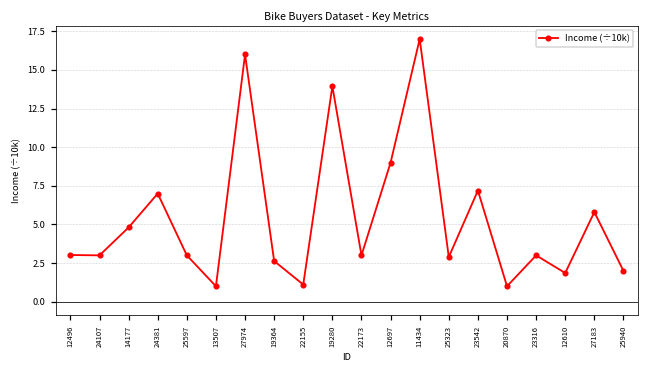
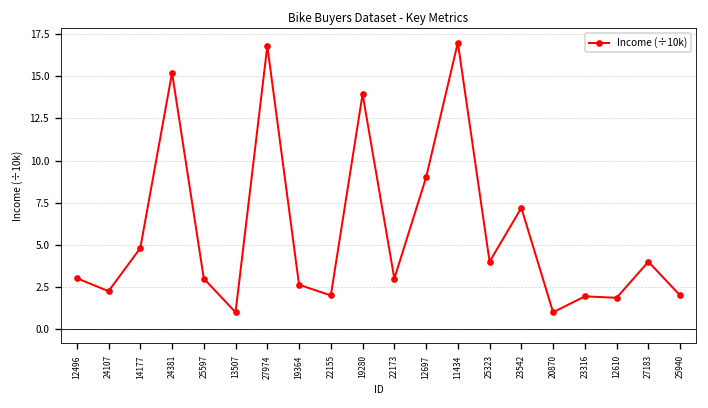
24107: 3.0 -> 2.3
24381: 7.0 -> 15.2
27974: 16.0 -> 16.8
22155: 1.1 -> 2.0
25323: 2.9 -> 4.0
23316: 3.0 -> 1.9
27183: 5.8 -> 4.0
